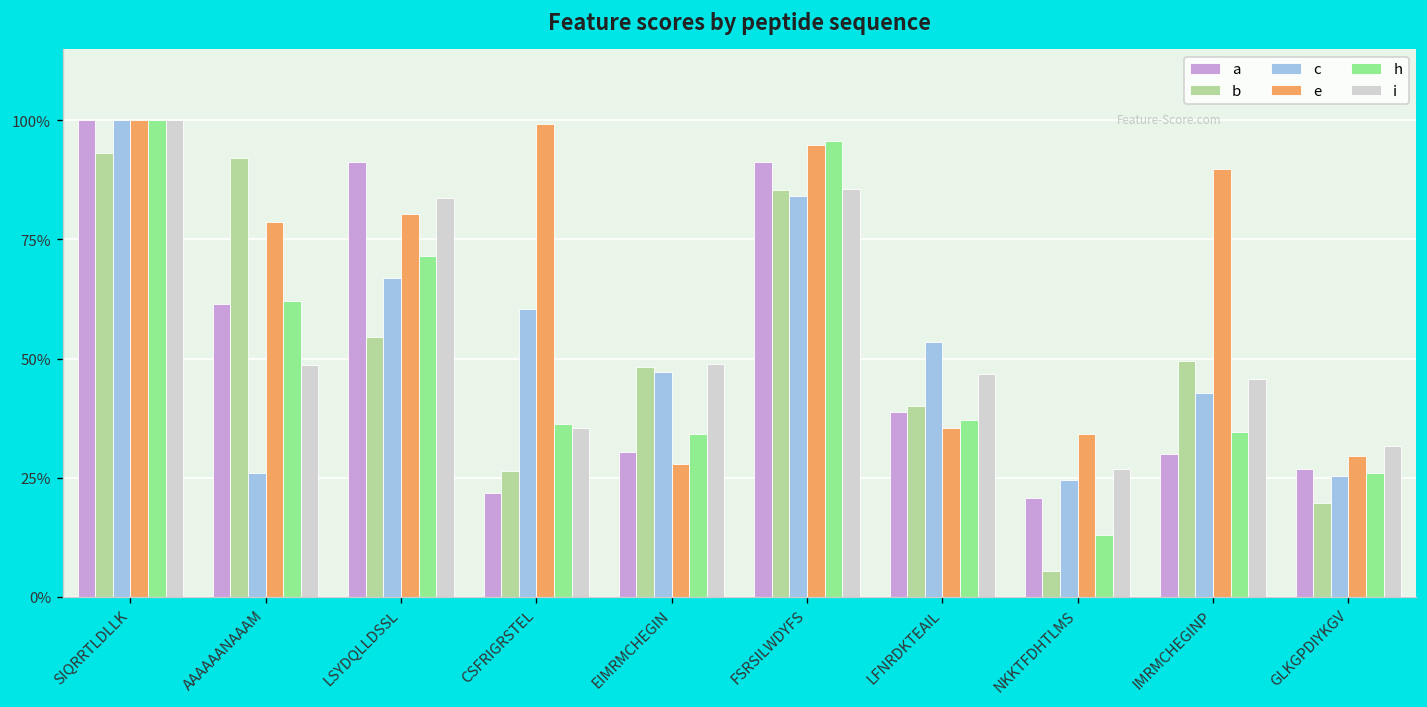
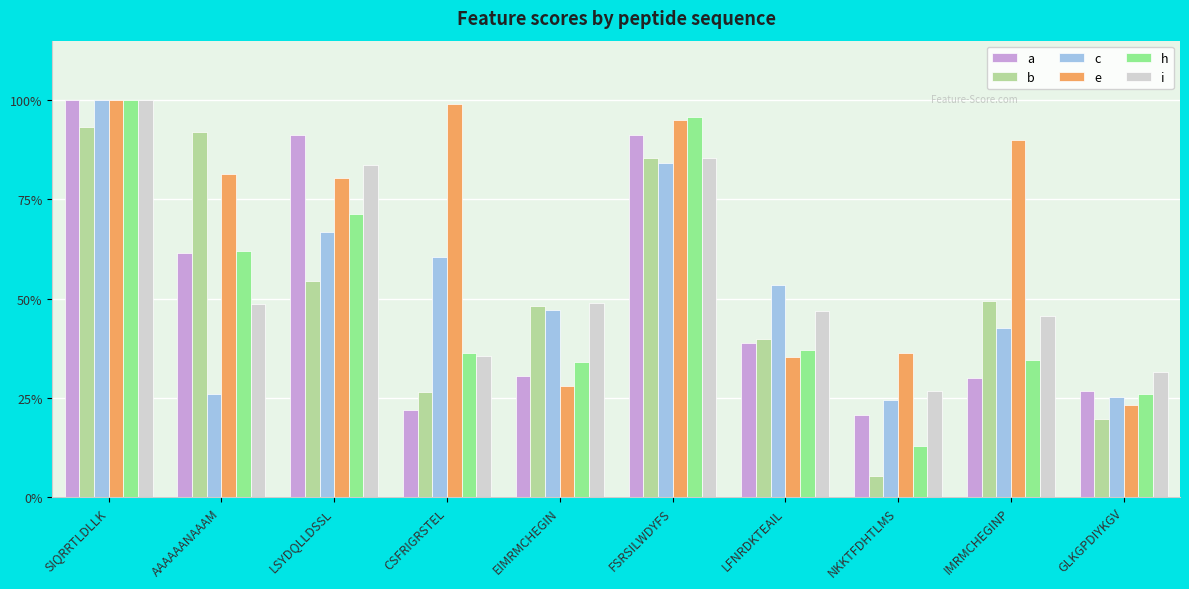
e, AAAAAANAAAM: 79% -> 81%
e, NKKTFDHTLMS: 34% -> 36%
e, GLKGPDIYKGV: 30% -> 23%
